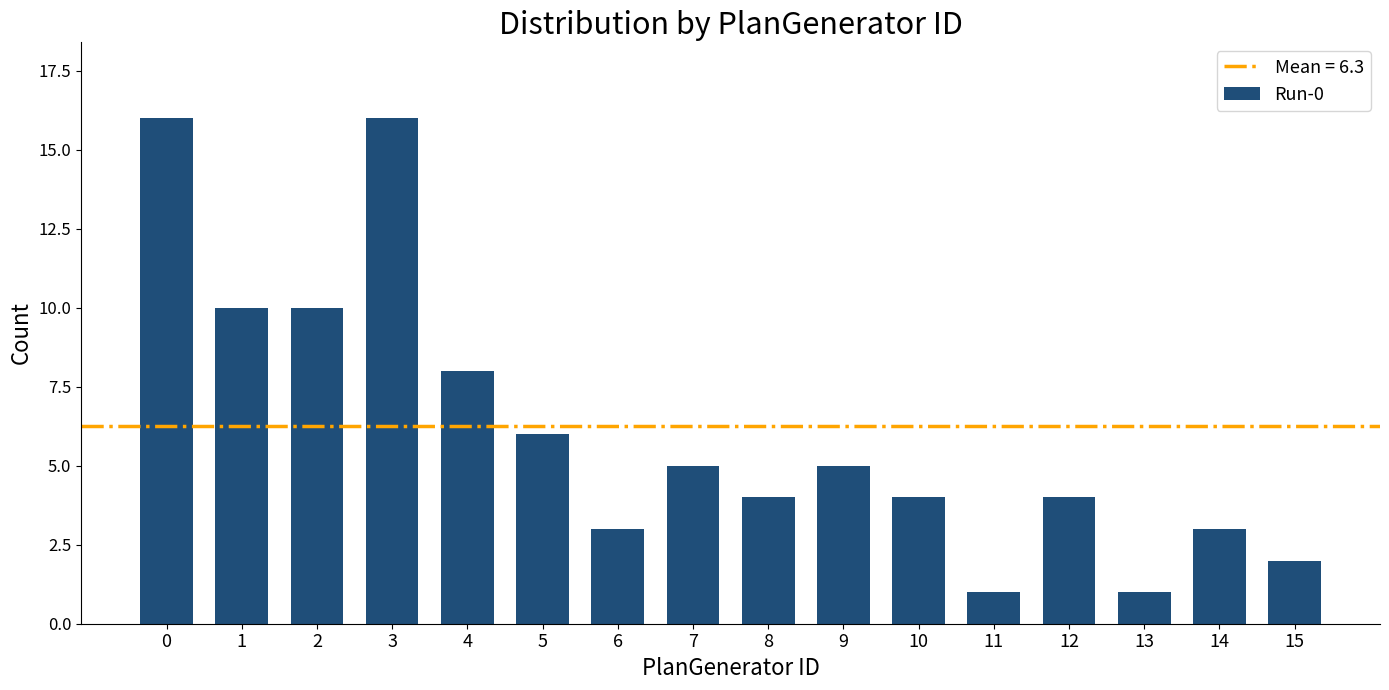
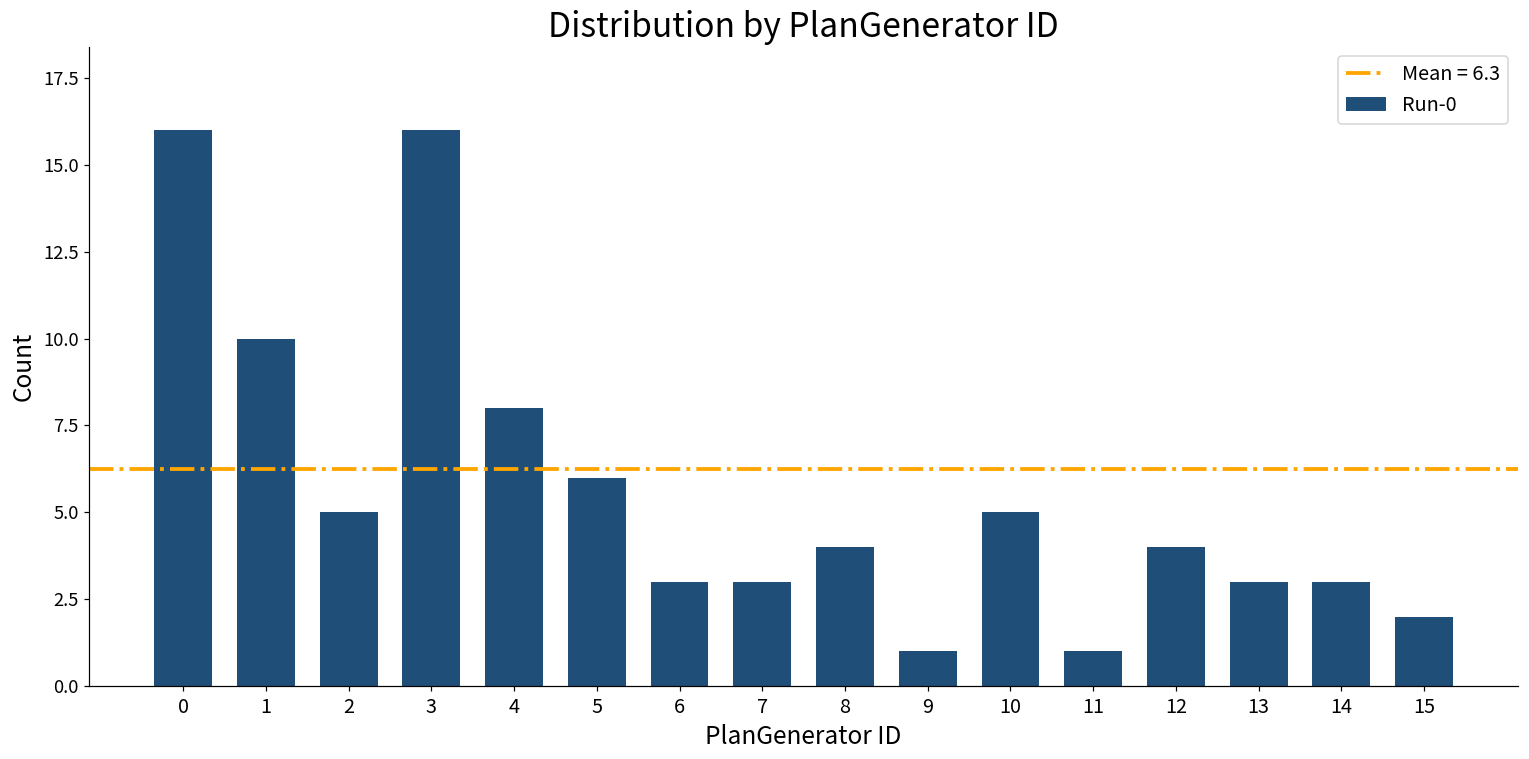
2: 10 -> 5
7: 5 -> 3
9: 5 -> 1
10: 4 -> 5
13: 1 -> 3
